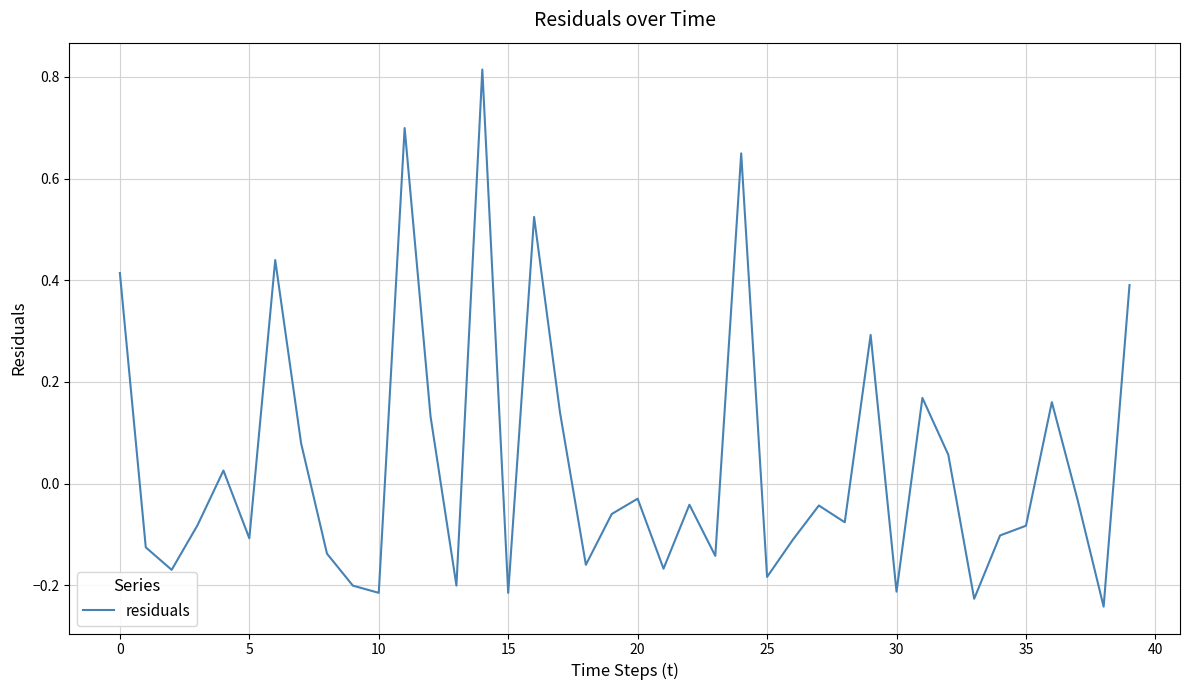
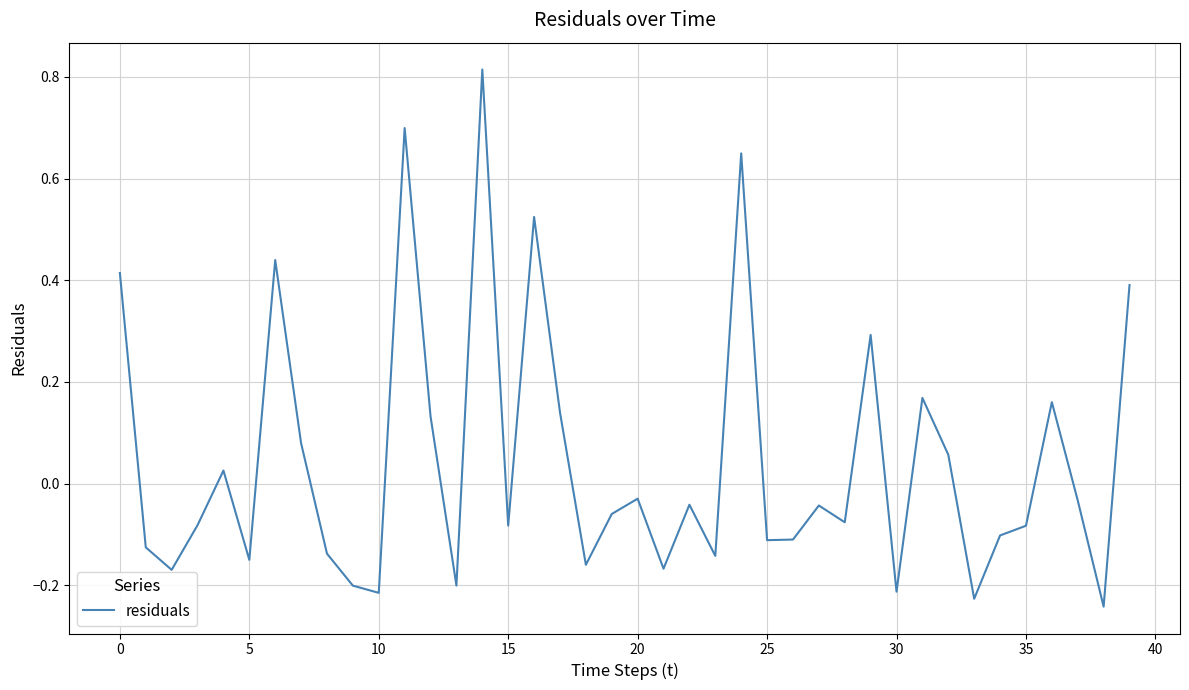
5: -0.11 -> -0.15
15: -0.22 -> -0.08
25: -0.18 -> -0.11
